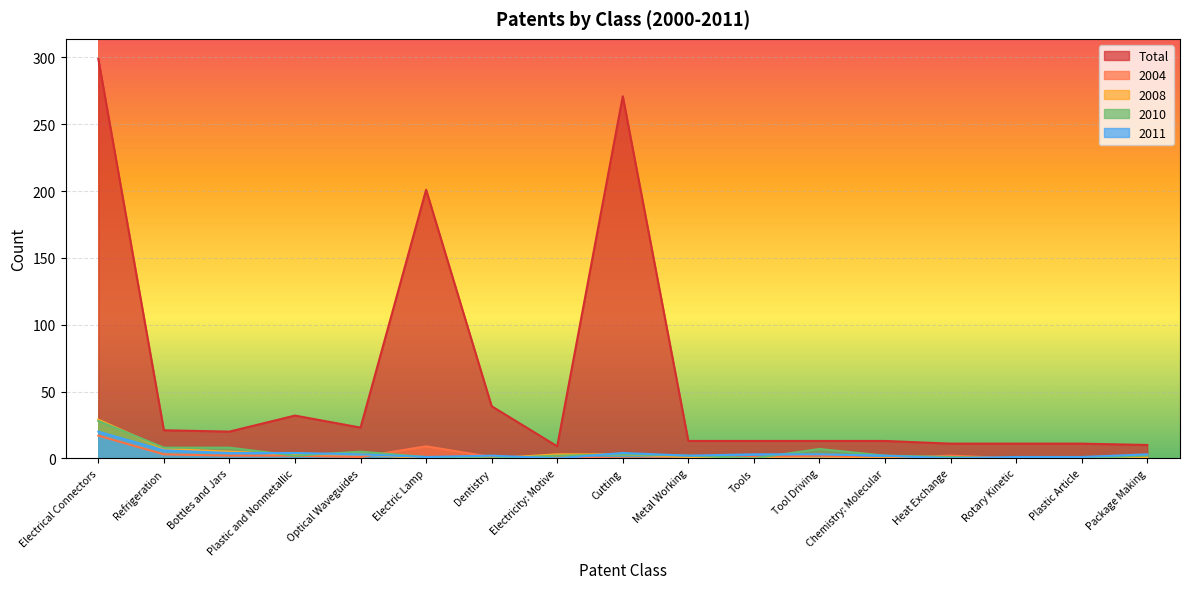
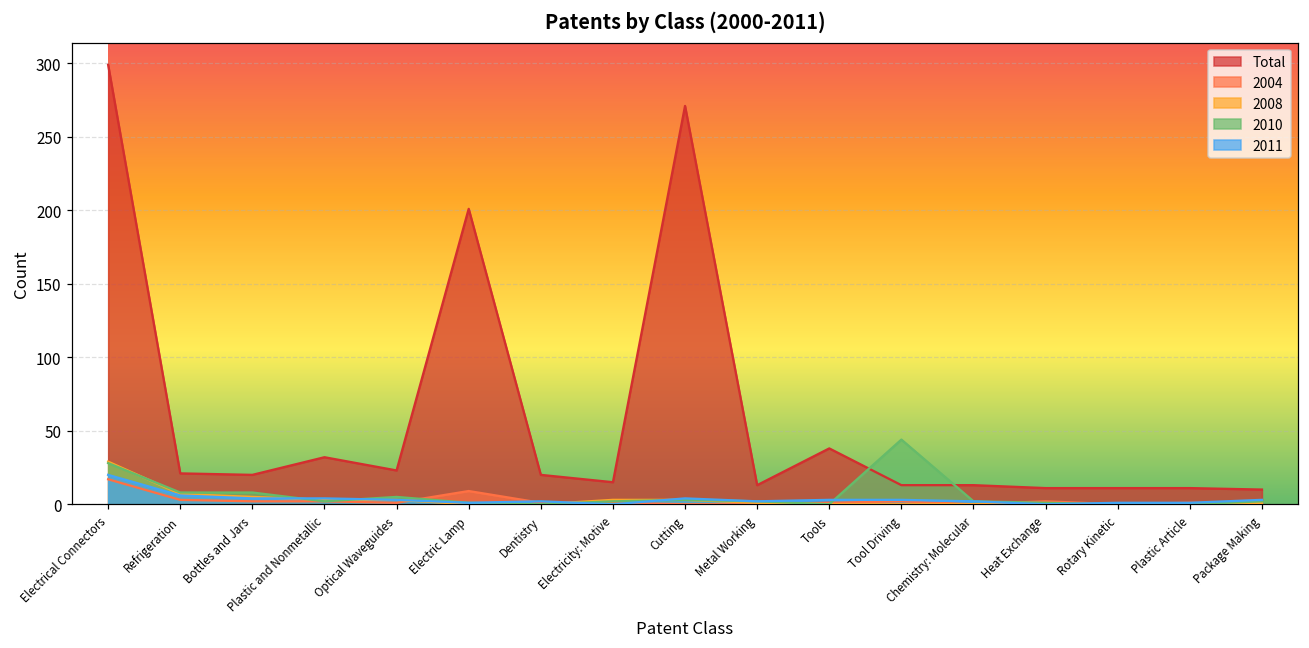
Total, Dentistry: 39 -> 20
Total, Electricity: Motive: 9 -> 15
Total, Tools: 13 -> 38
2010, Tool Driving: 7 -> 44
